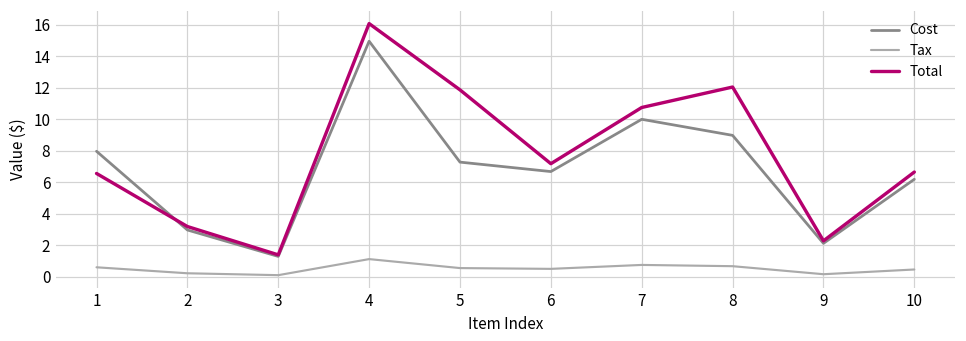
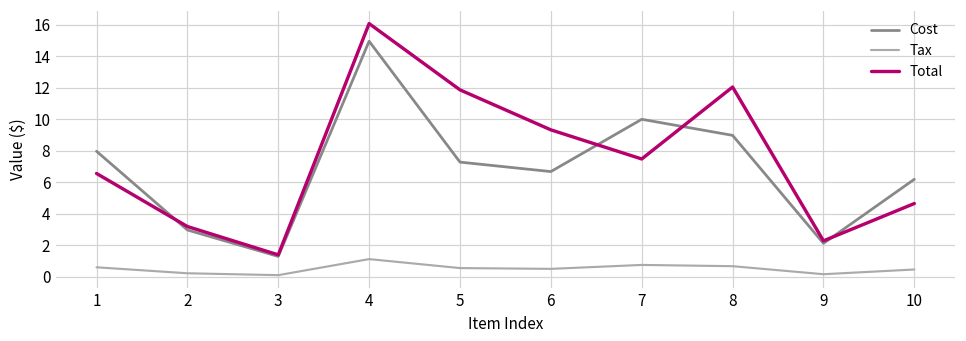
Total, 6: 7.2 -> 9.3
Total, 7: 10.8 -> 7.5
Total, 10: 6.7 -> 4.7
